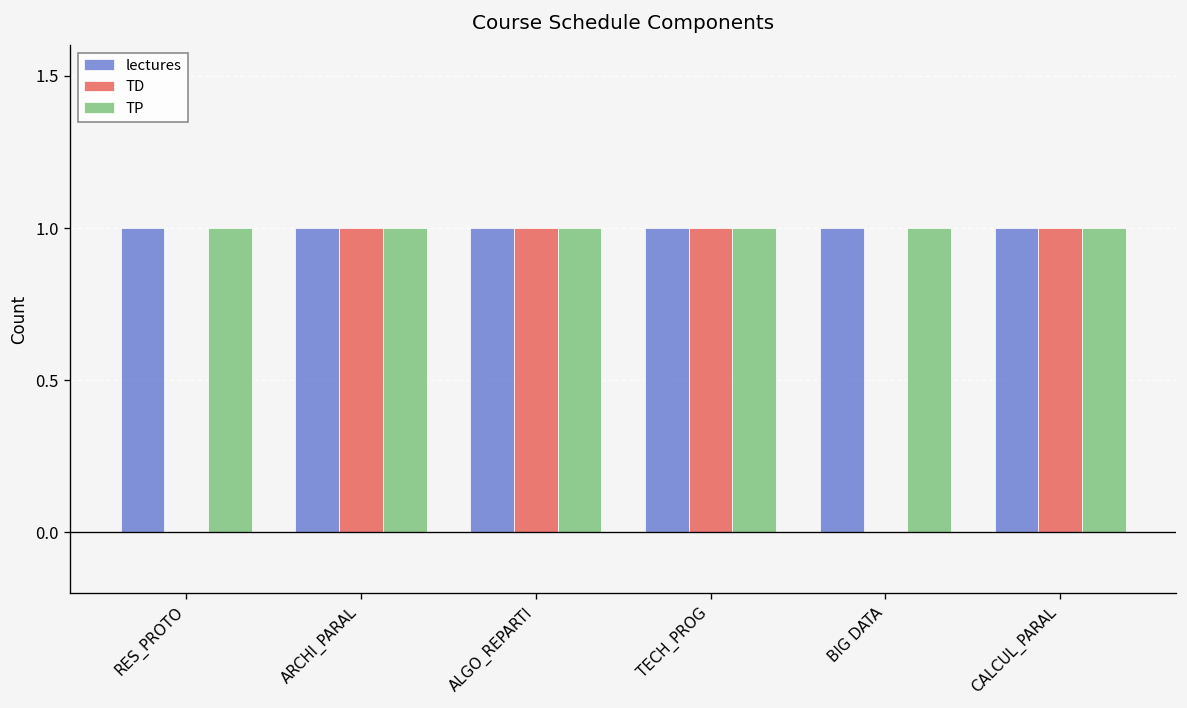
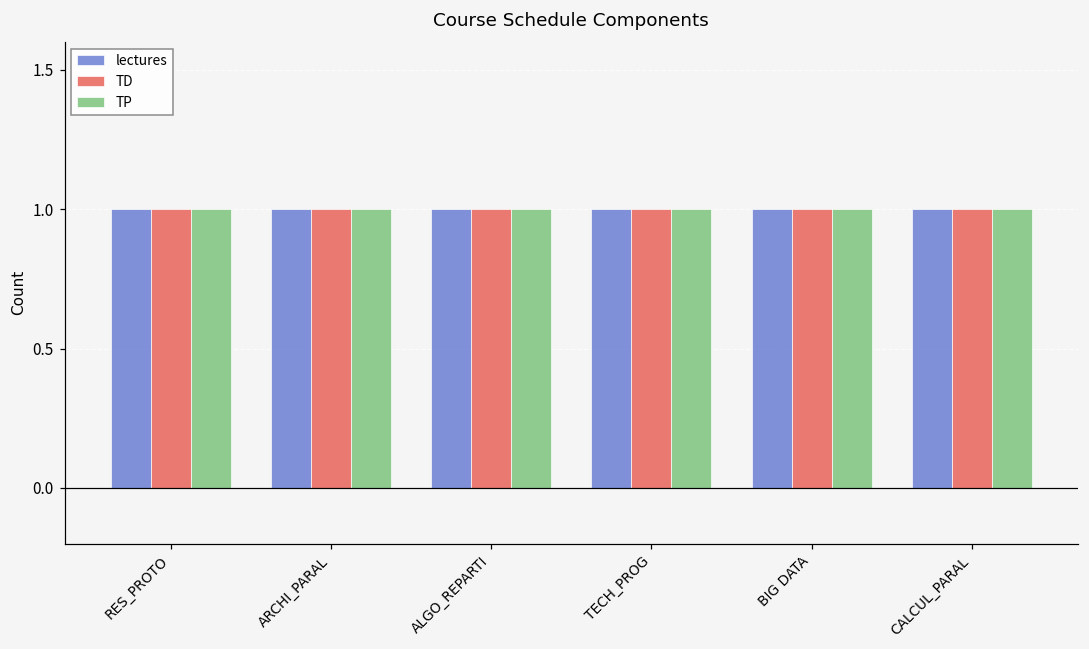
TD, RES_PROTO: 0 -> 1
TD, BIG DATA: 0 -> 1
